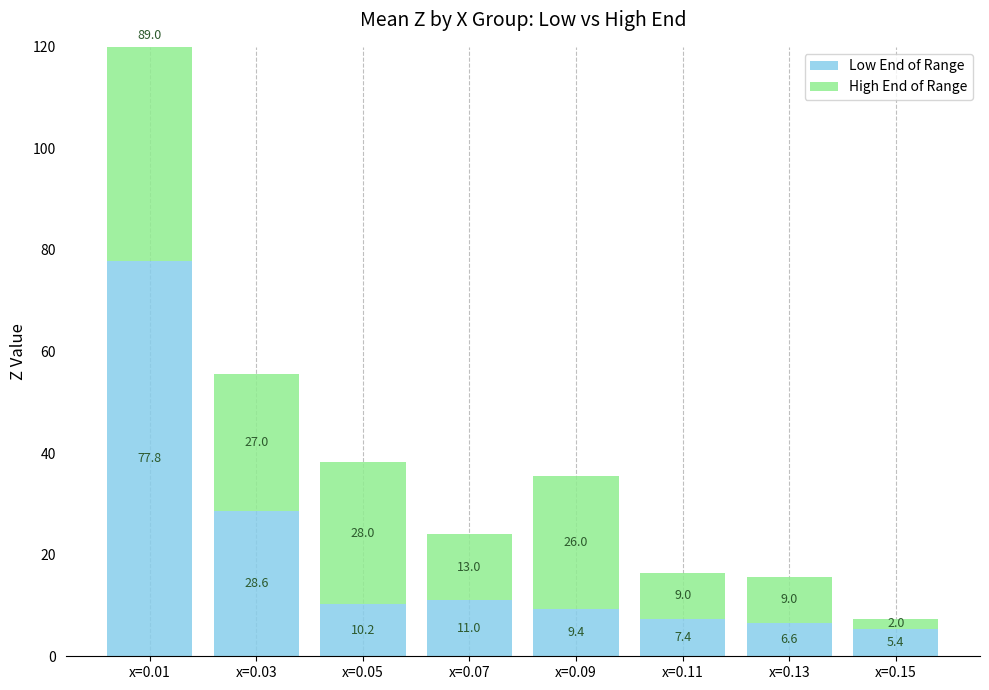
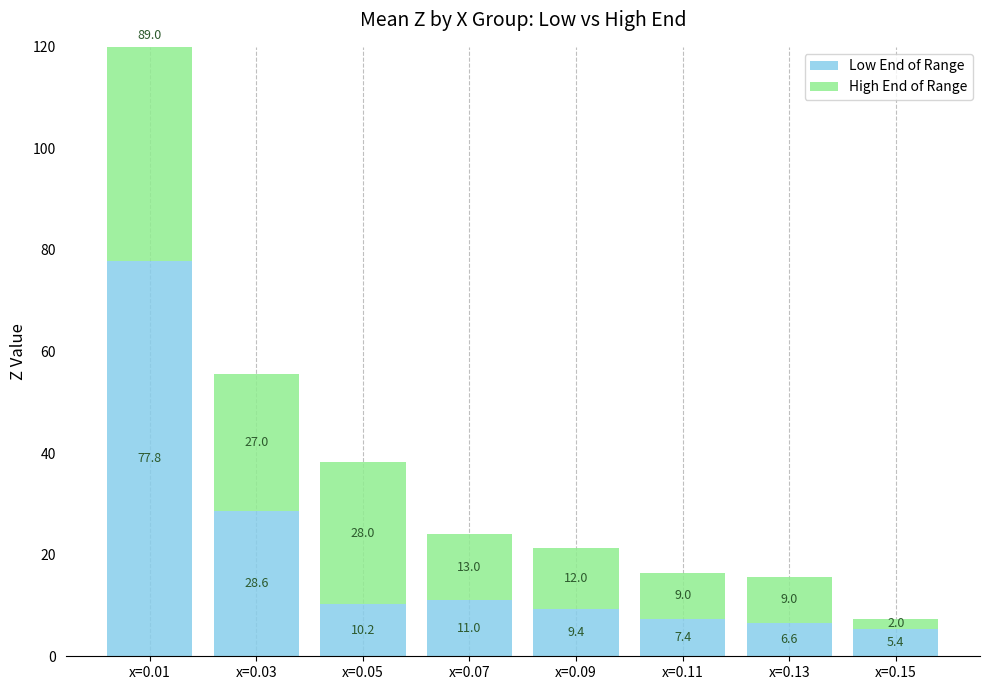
High End of Range, x=0.09: 26.0 -> 12.0
